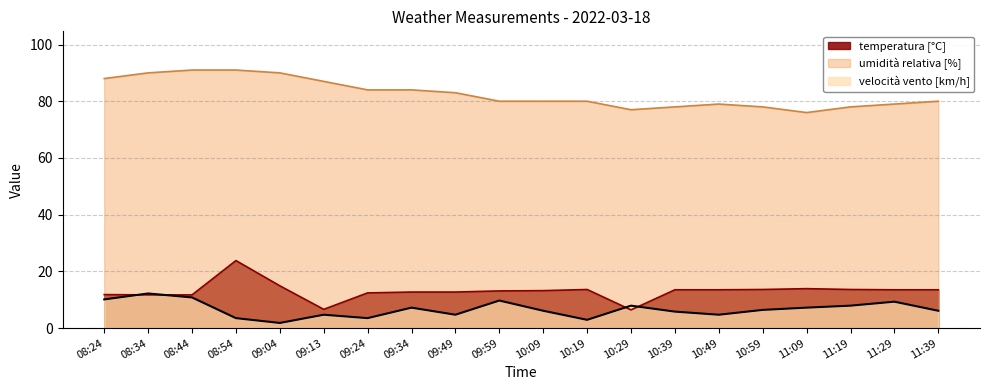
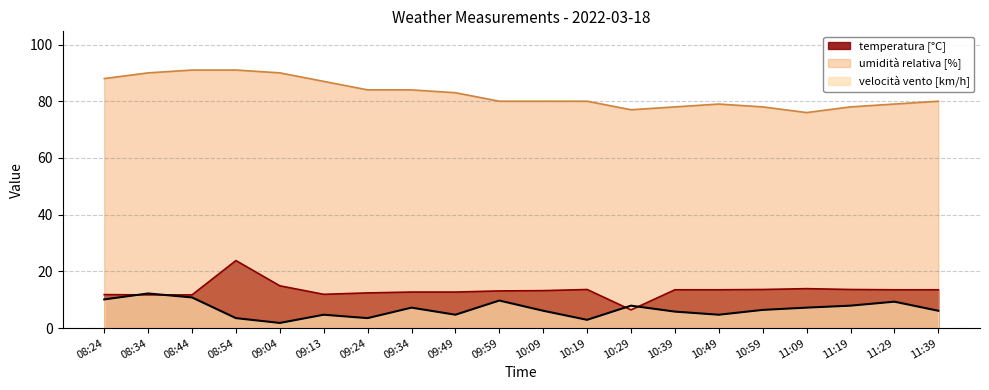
temperatura [°C], 09:13: 7 -> 12
